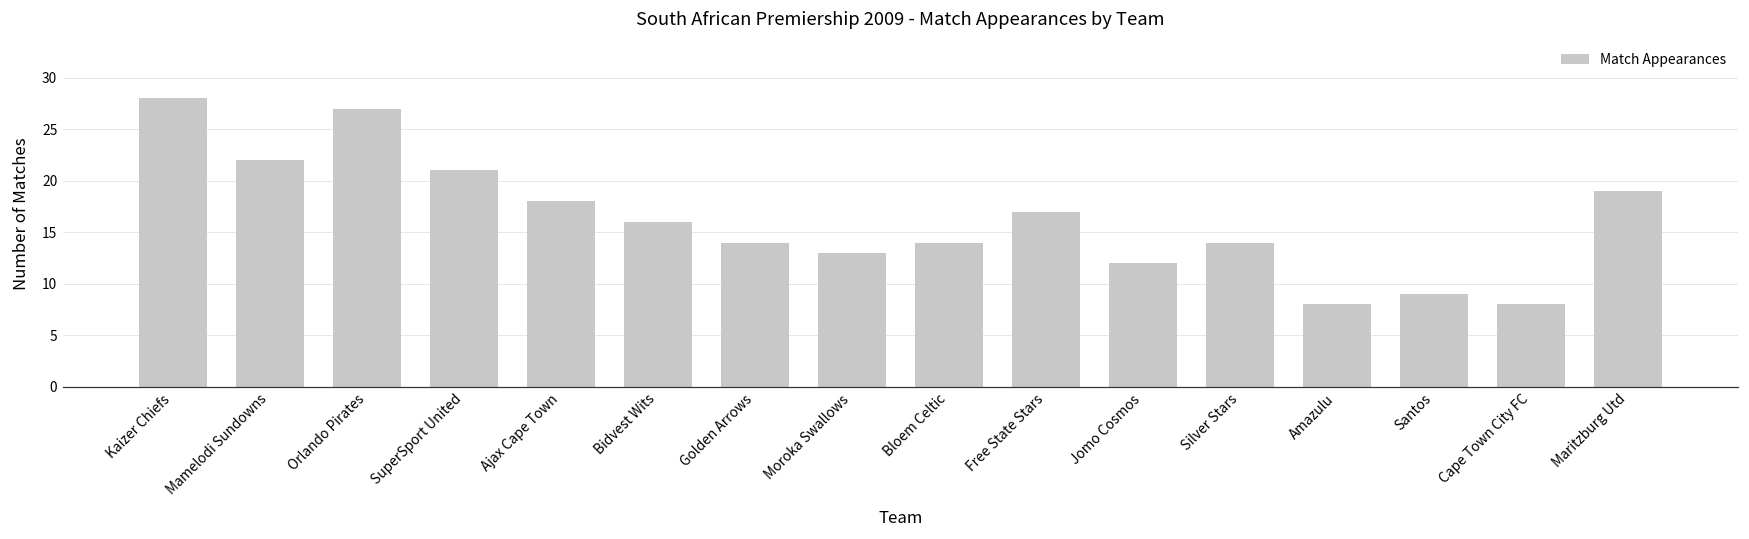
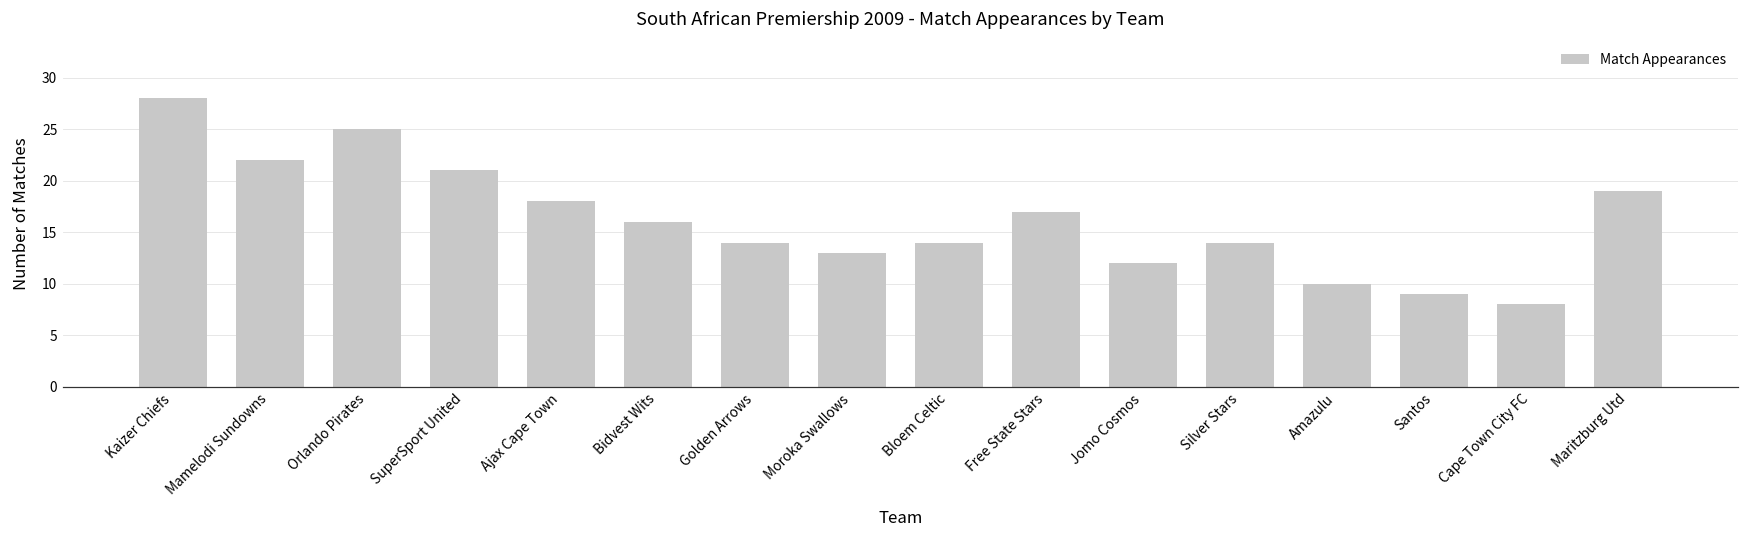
Orlando Pirates: 27 -> 25
Amazulu: 8 -> 10
